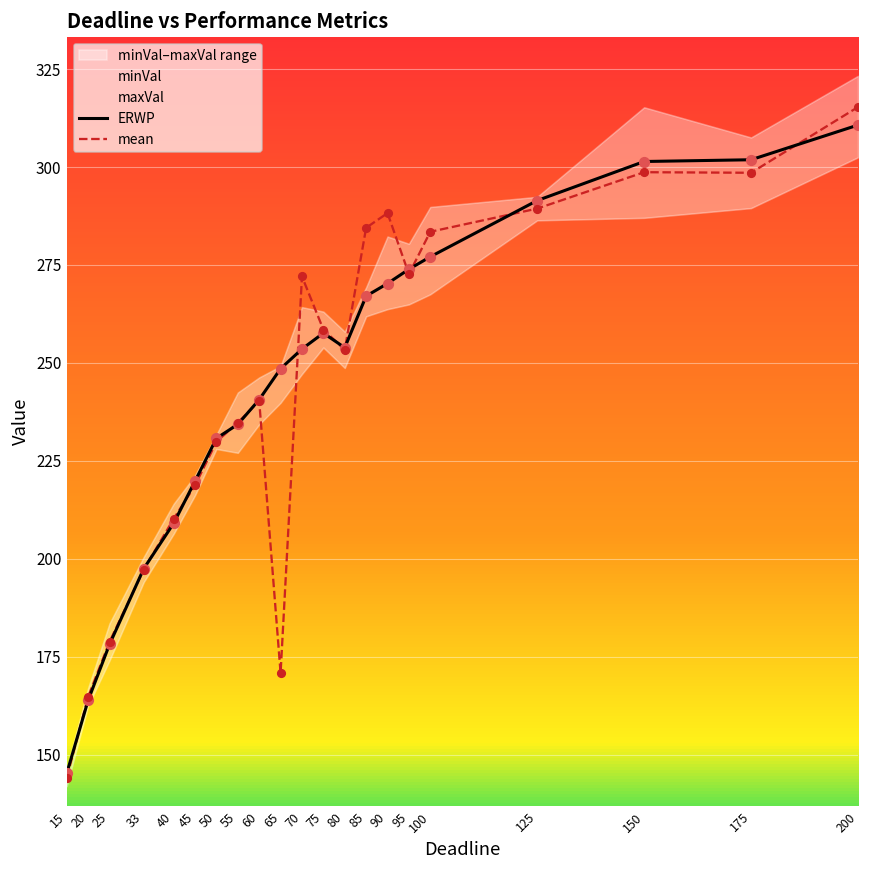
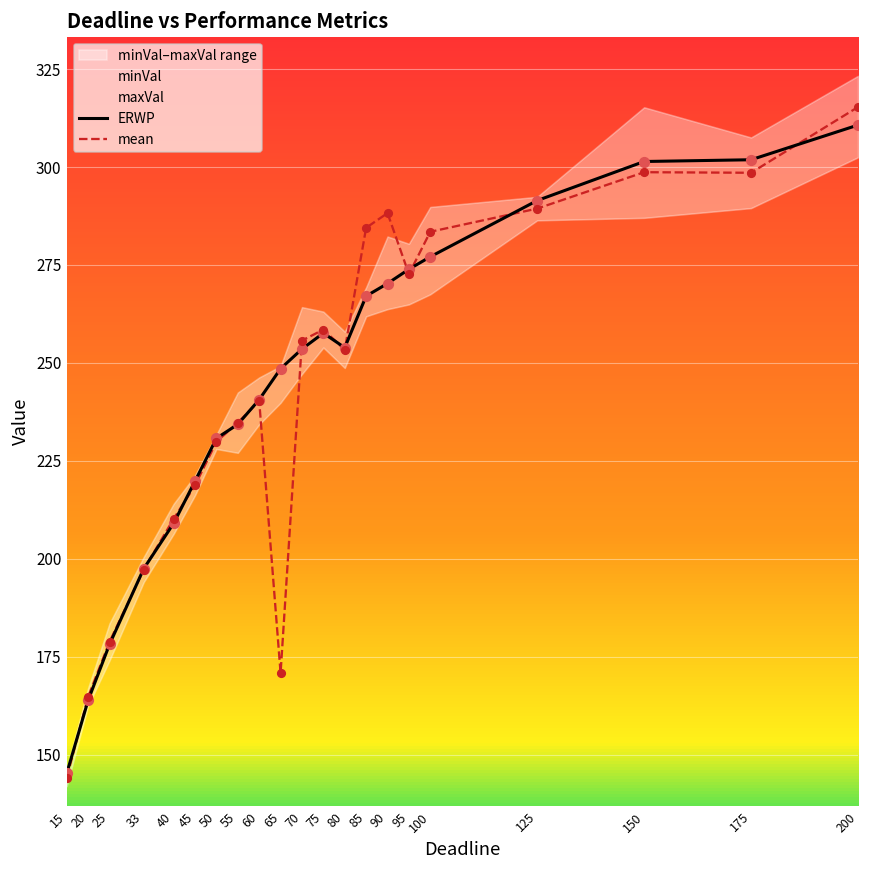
mean, 70: 272 -> 256
